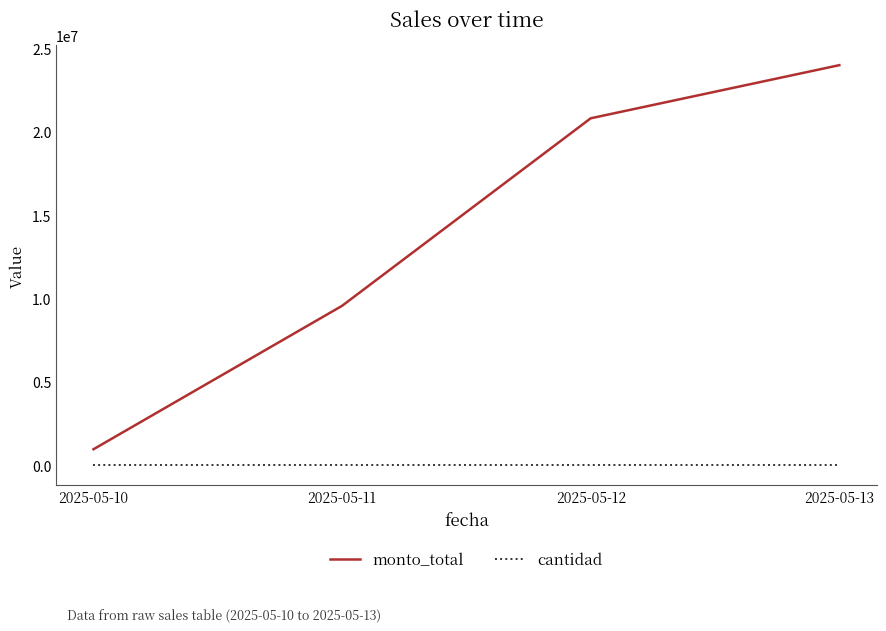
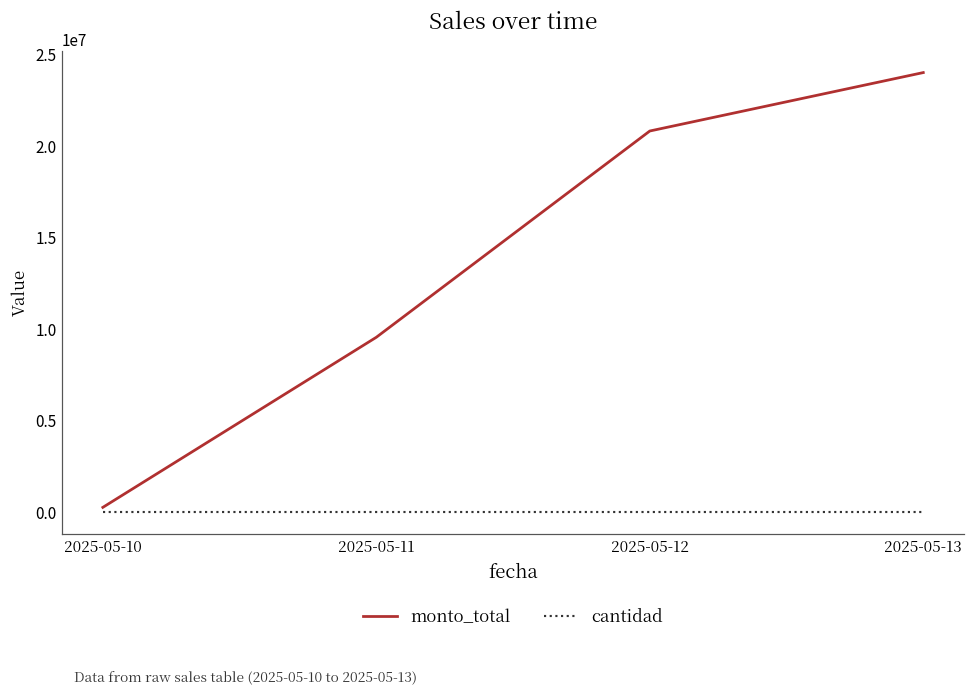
monto_total, 2025-05-10: 900000 -> 300000
